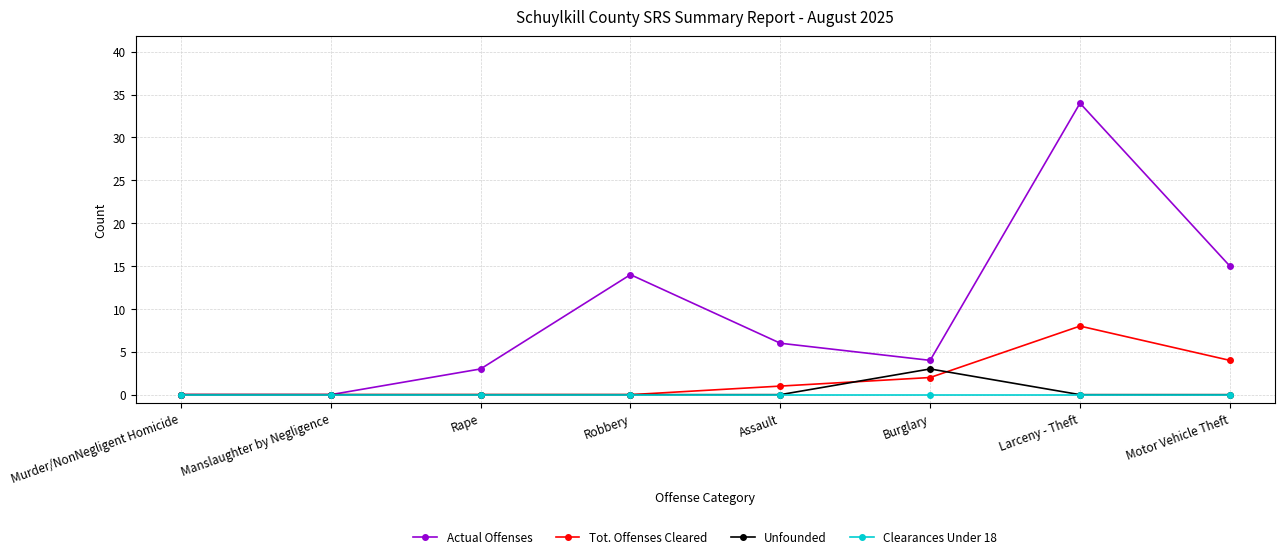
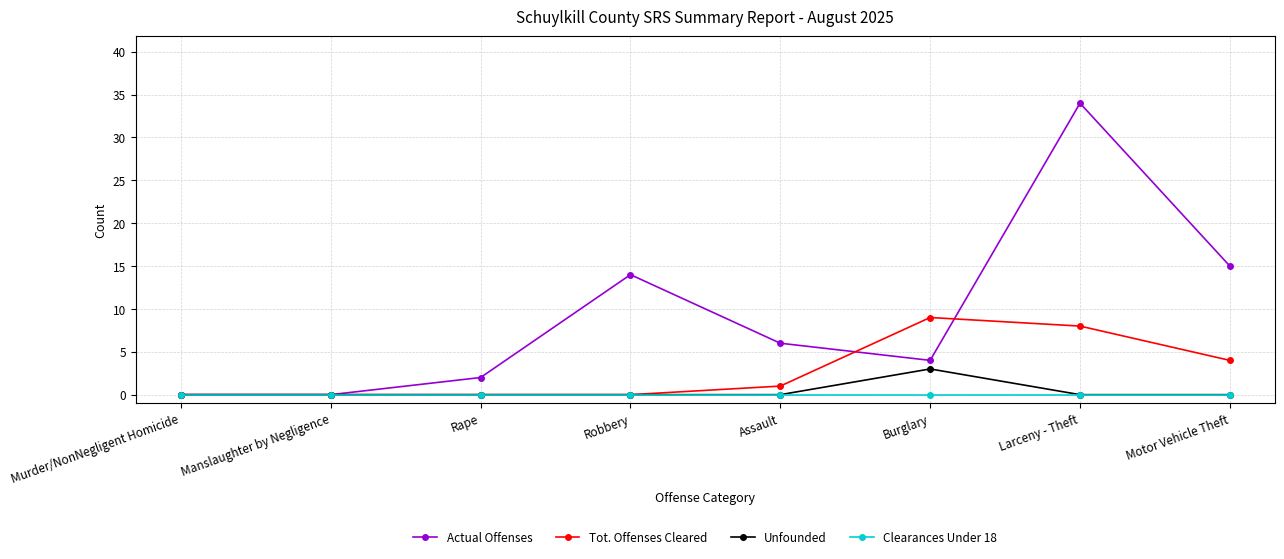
Actual Offenses, Rape: 3 -> 2
Tot. Offenses Cleared, Burglary: 2 -> 9
